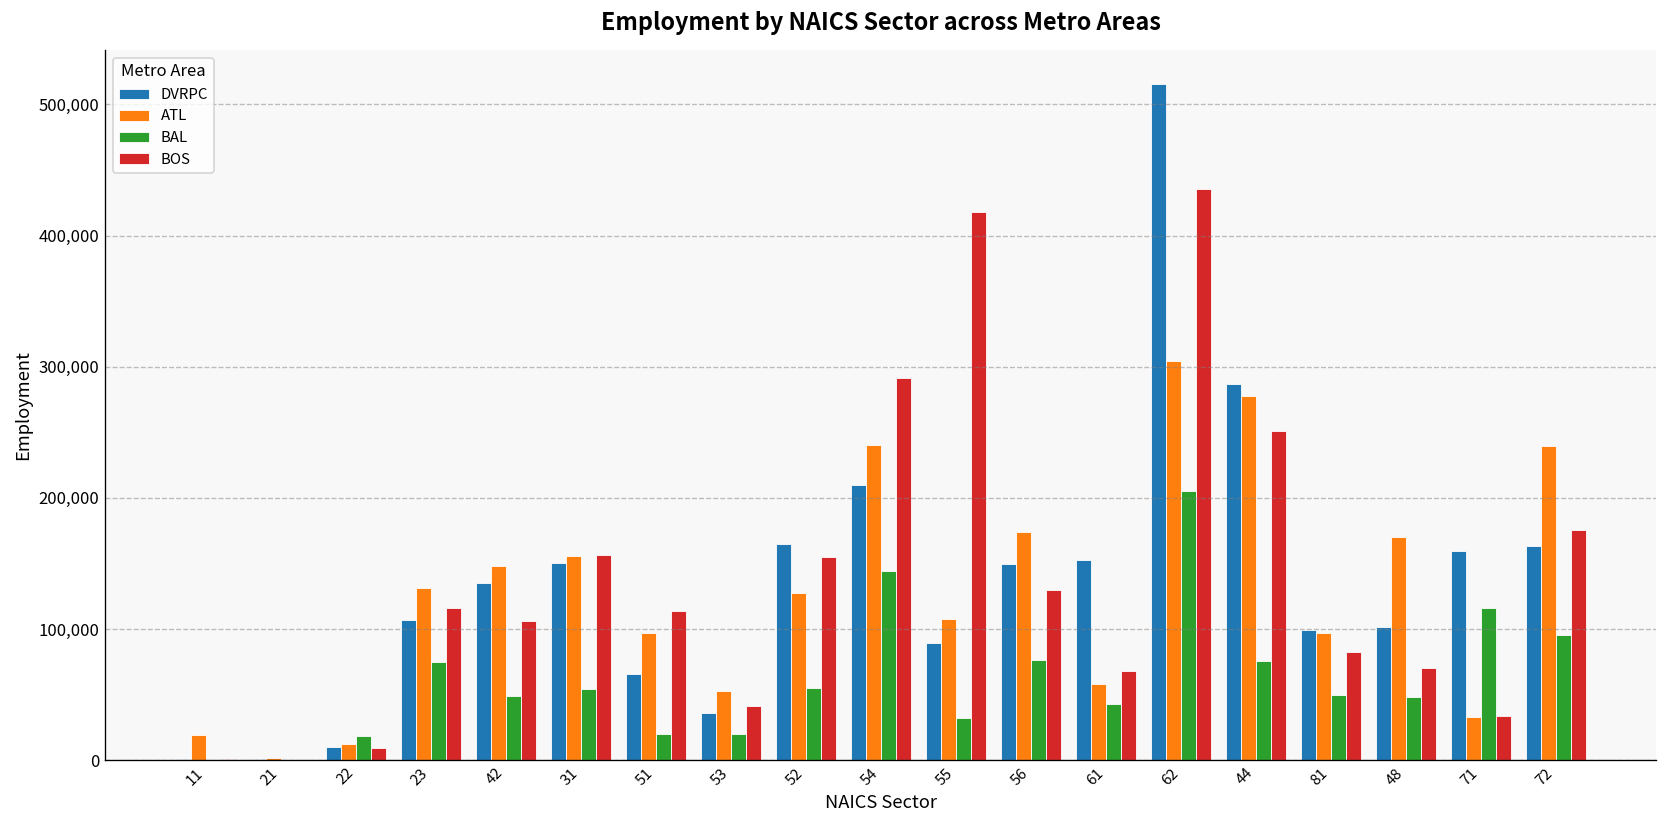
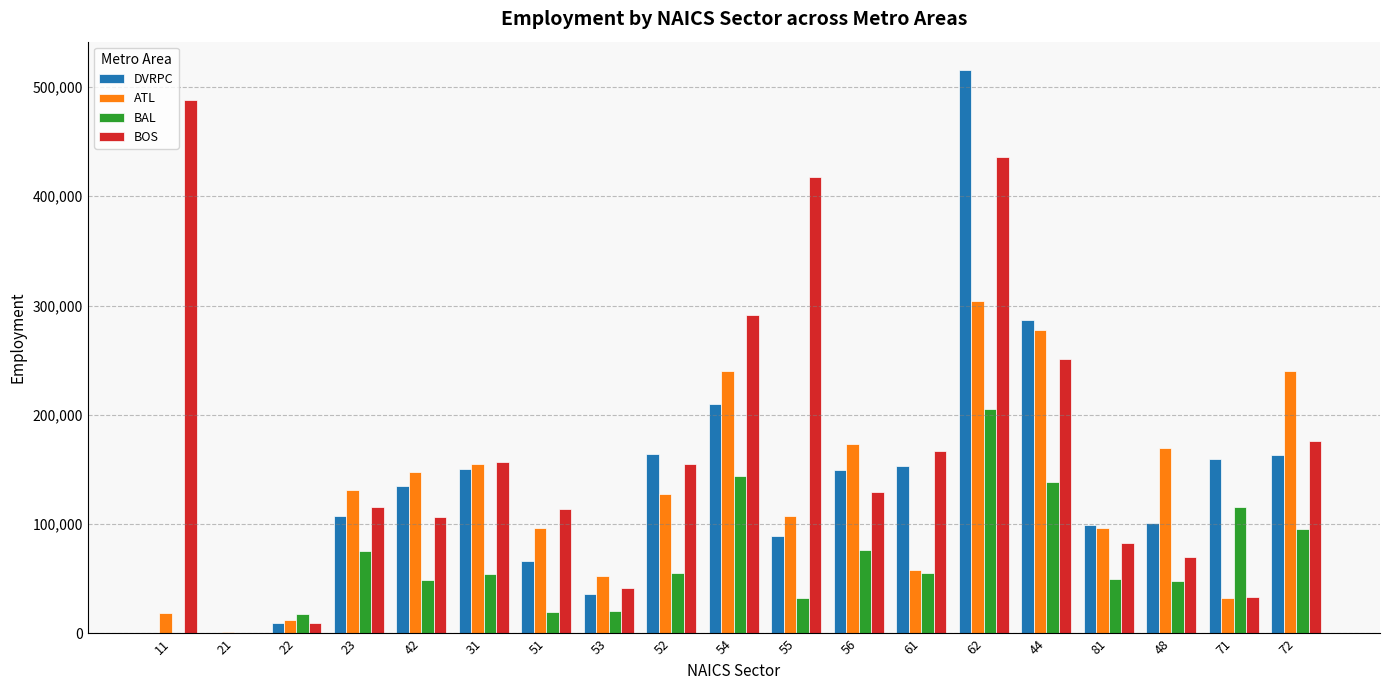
BOS, 11: 1,000 -> 488,000
BAL, 61: 43,000 -> 55,000
BOS, 61: 68,000 -> 167,000
BAL, 44: 76,000 -> 139,000
